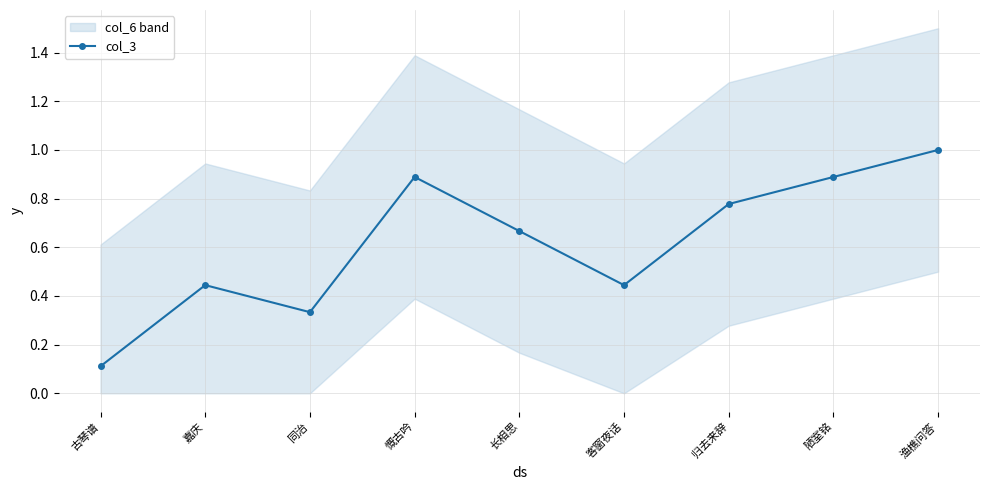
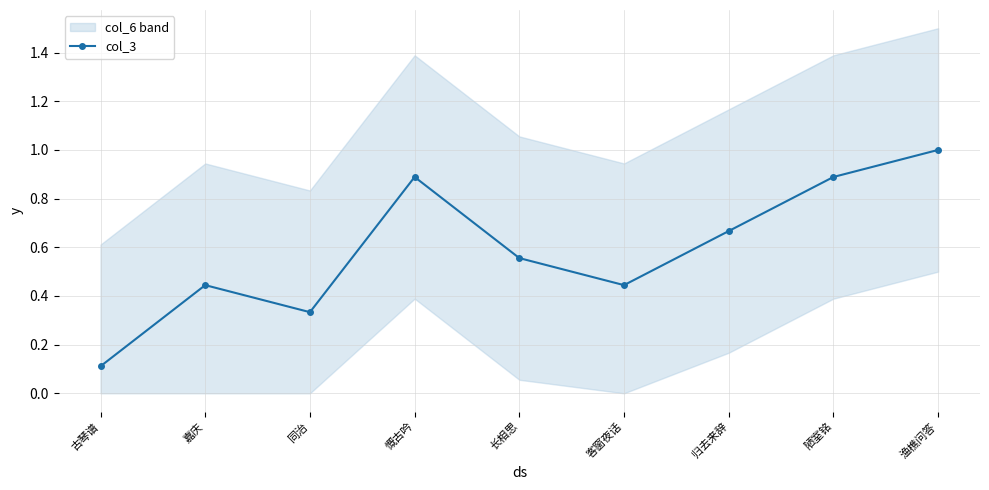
col_3, 长相思: 0.67 -> 0.56
col_3, 归去来辞: 0.78 -> 0.67
